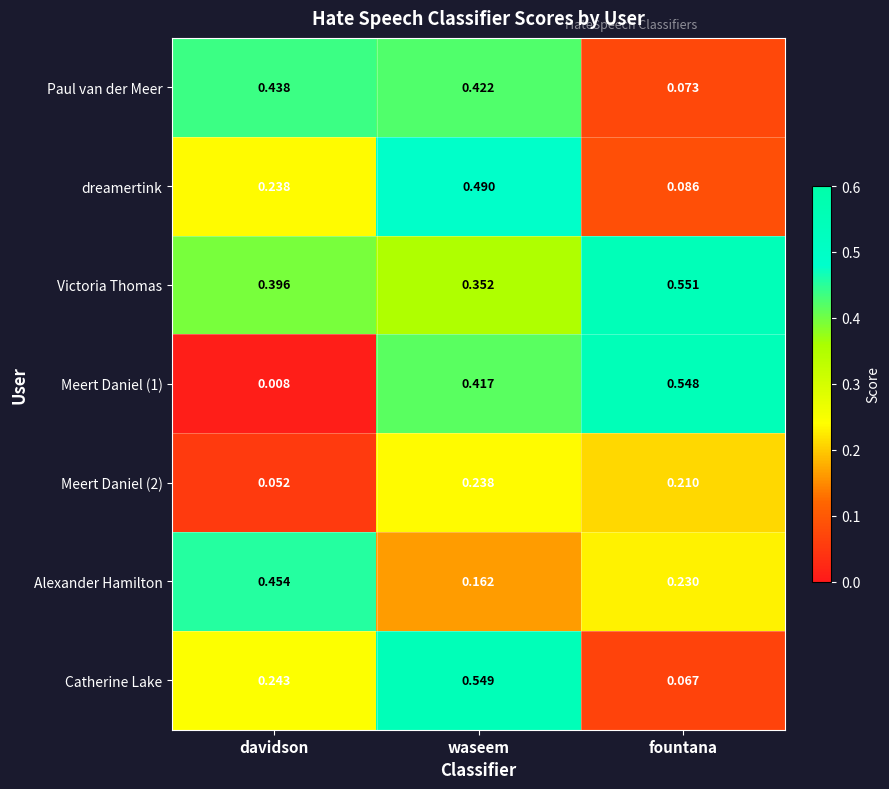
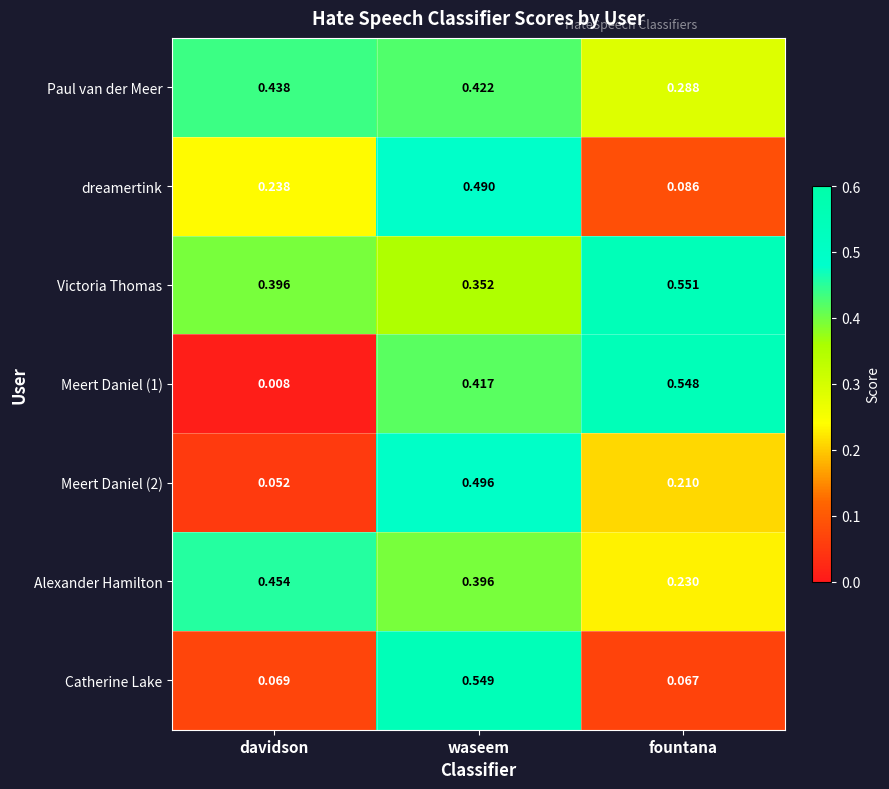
Paul van der Meer, fountana: 0.073 -> 0.288
Meert Daniel (2), waseem: 0.238 -> 0.496
Alexander Hamilton, waseem: 0.162 -> 0.396
Catherine Lake, davidson: 0.243 -> 0.069
